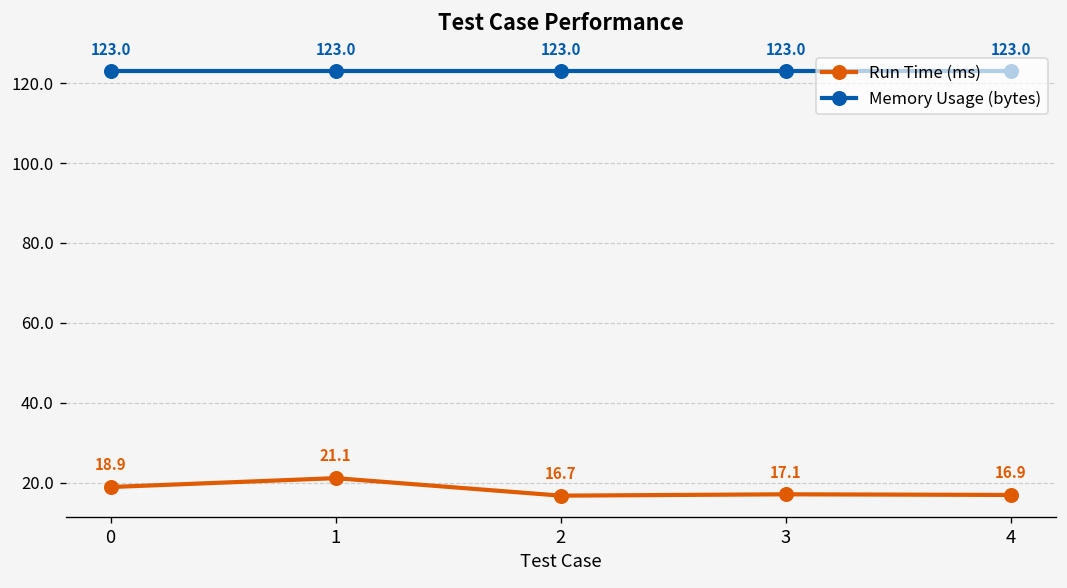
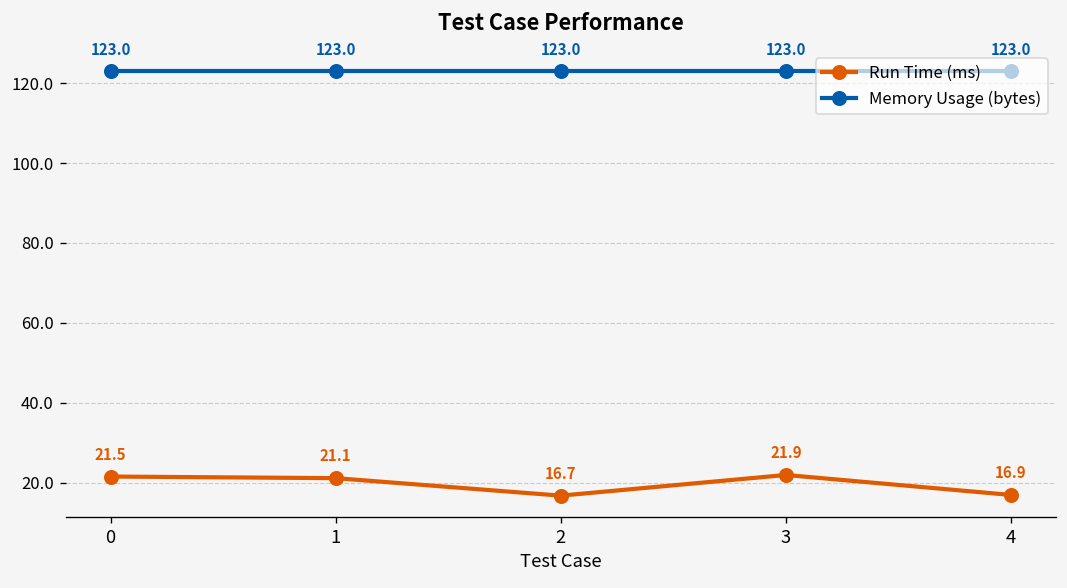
Run Time (ms), 0: 18.9 -> 21.5
Run Time (ms), 3: 17.1 -> 21.9
